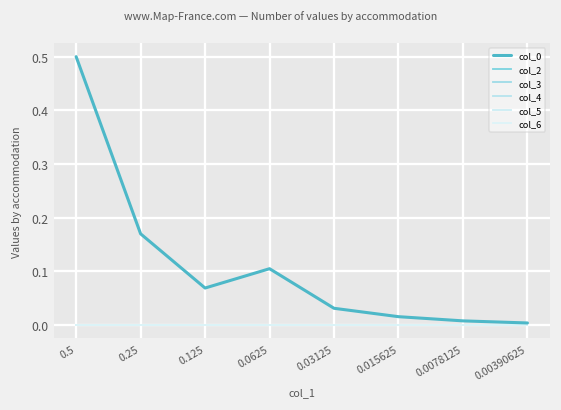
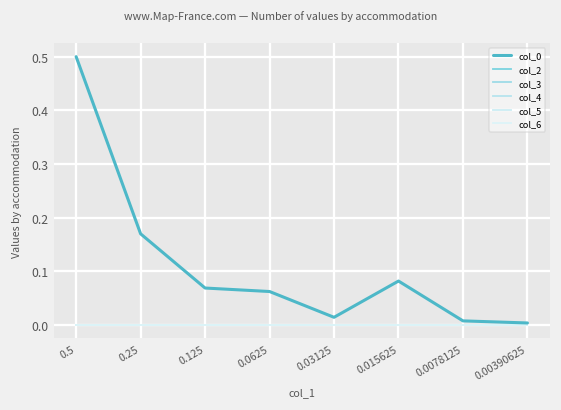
col_0, 0.0625: 0.11 -> 0.06
col_0, 0.03125: 0.03 -> 0.01
col_0, 0.015625: 0.02 -> 0.08
